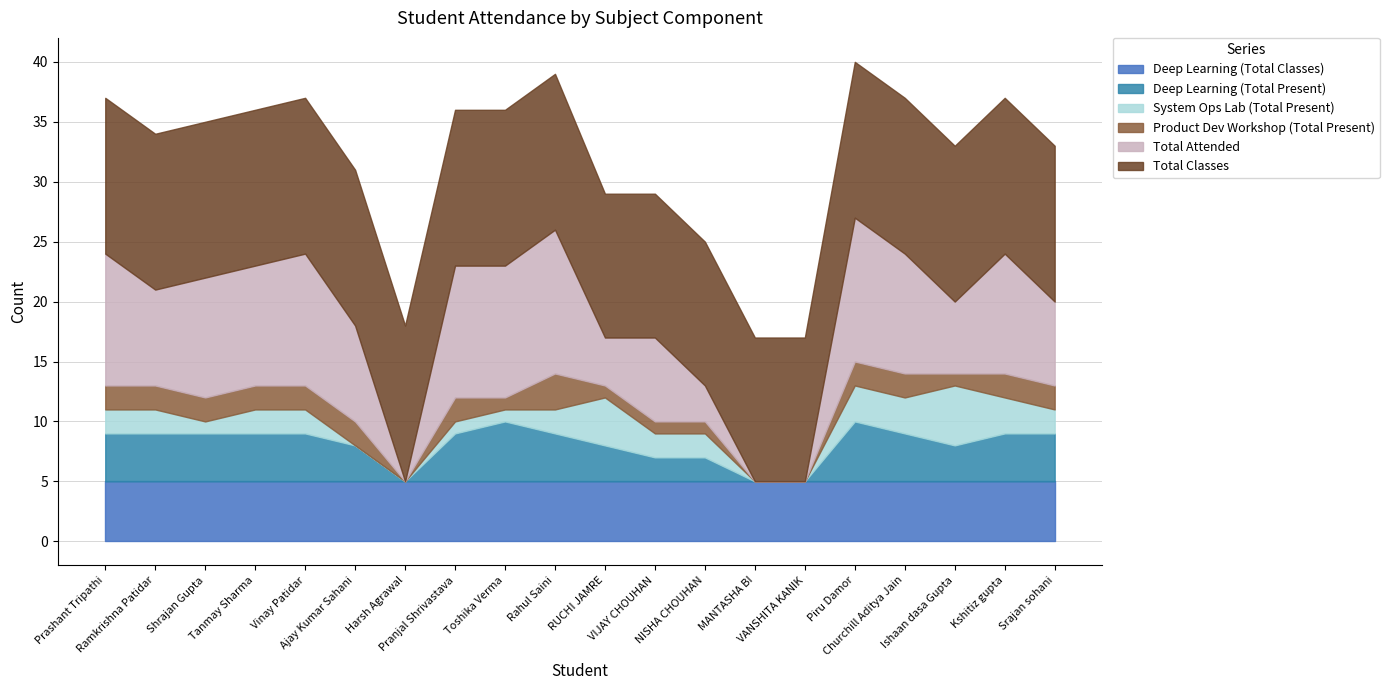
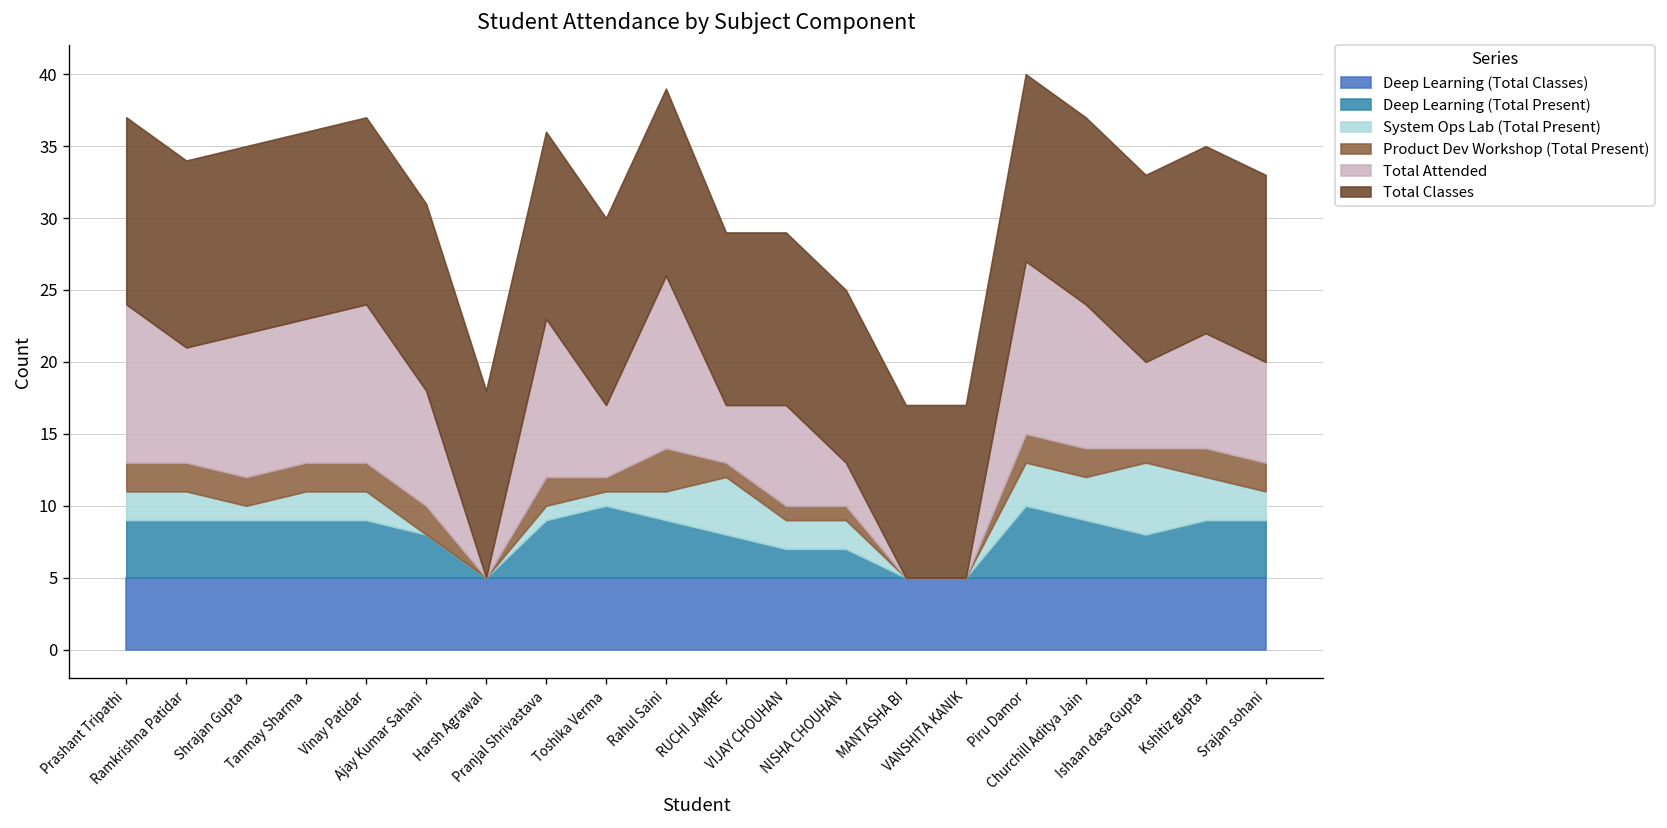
Total Attended, Toshika Verma: 11 -> 5
Total Attended, Kshitiz gupta: 10 -> 8
